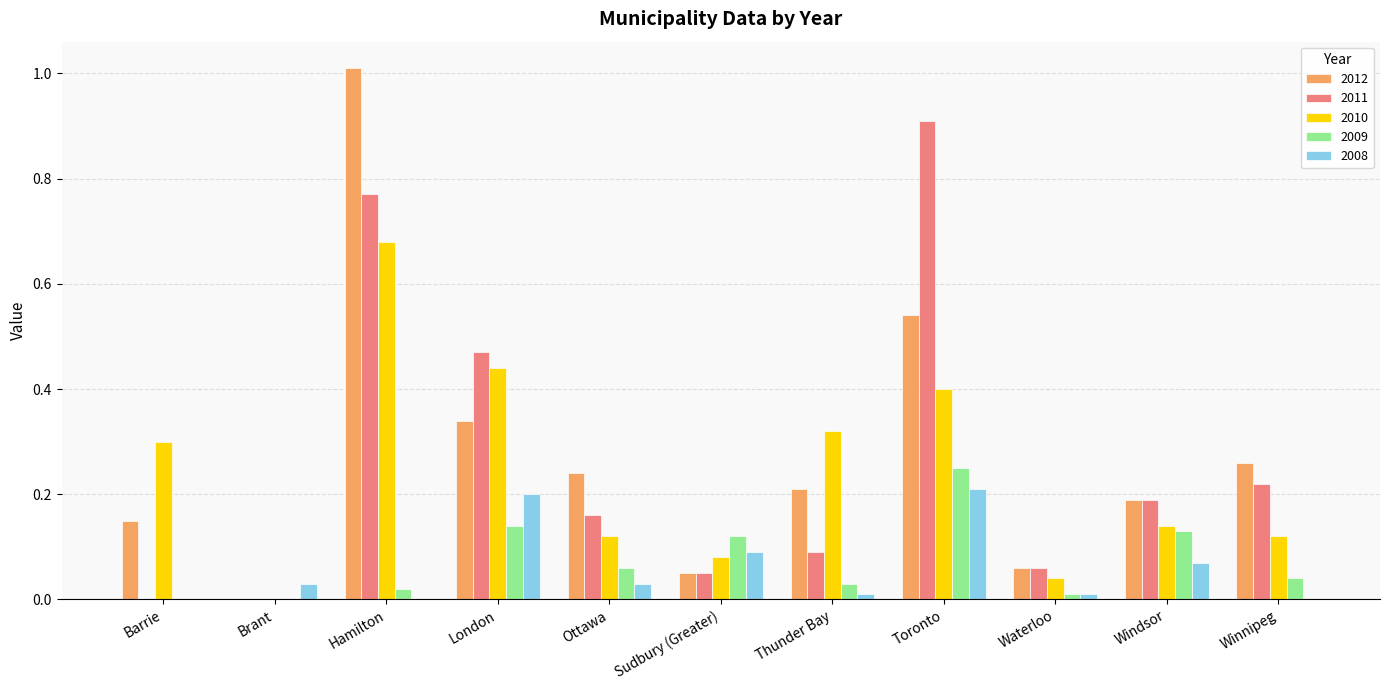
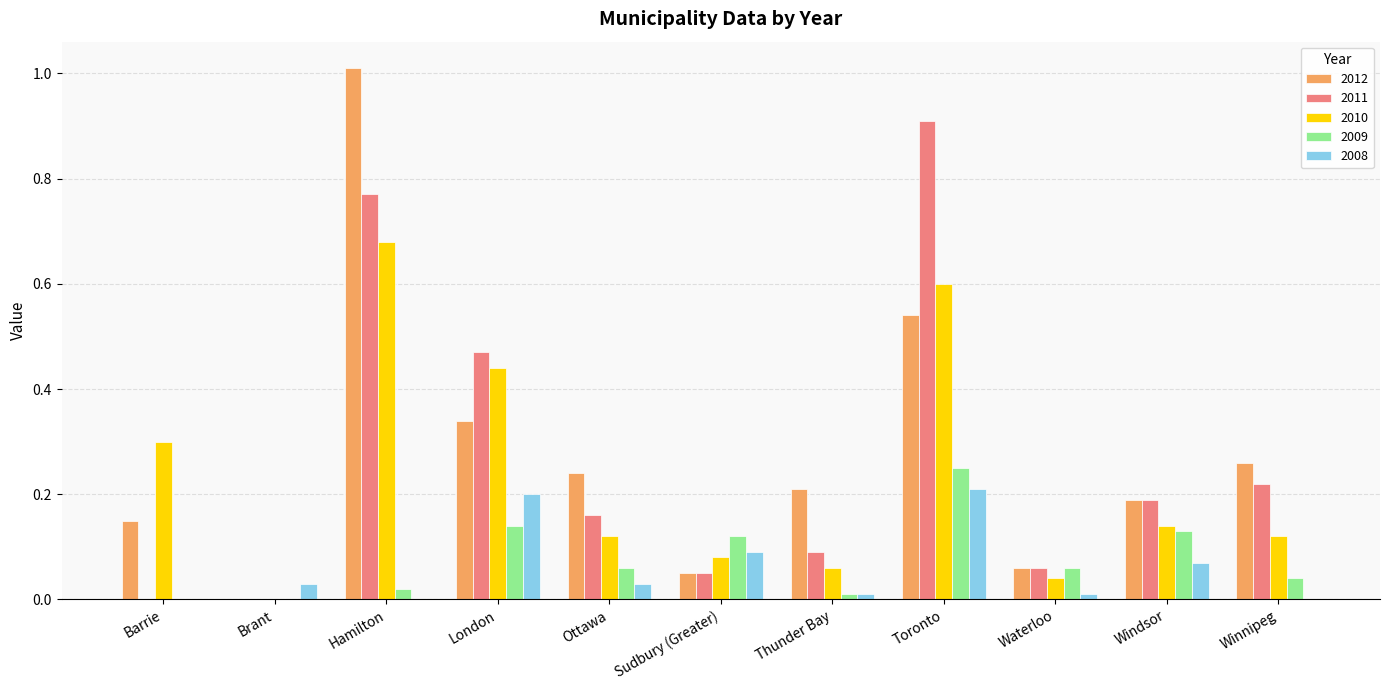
2010, Thunder Bay: 0.32 -> 0.06
2009, Thunder Bay: 0.03 -> 0.01
2010, Toronto: 0.4 -> 0.6
2009, Waterloo: 0.01 -> 0.06
